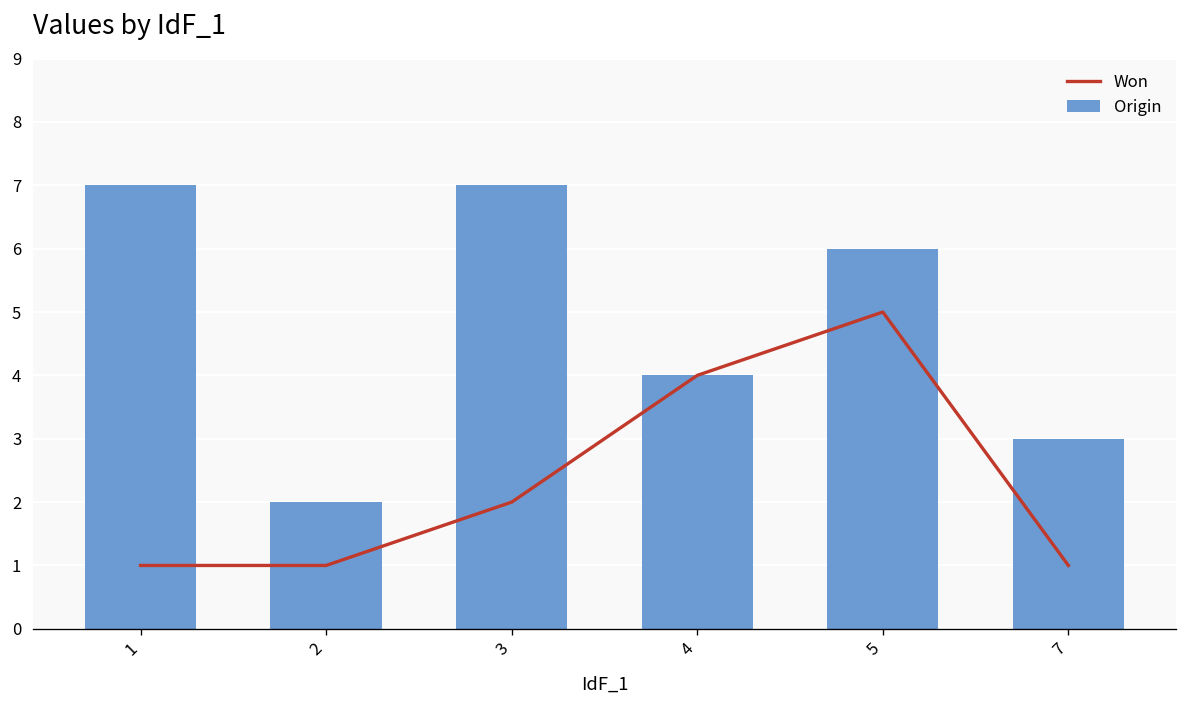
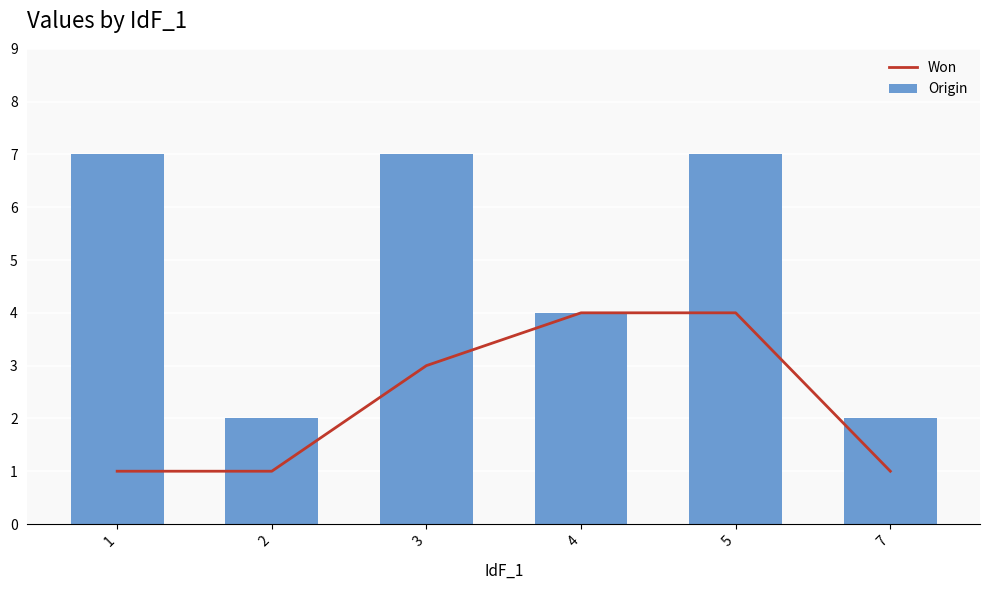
Won, 3: 2 -> 3
Won, 5: 5 -> 4
Origin, 5: 6 -> 7
Origin, 7: 3 -> 2
